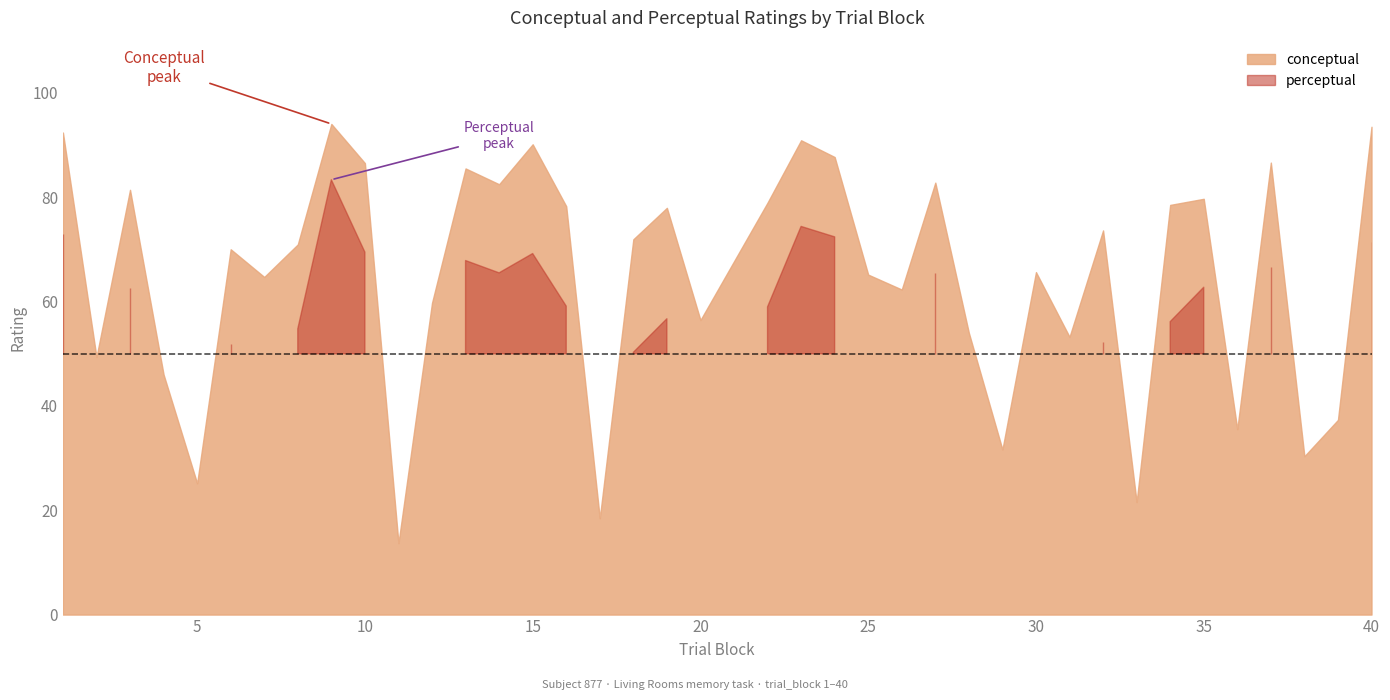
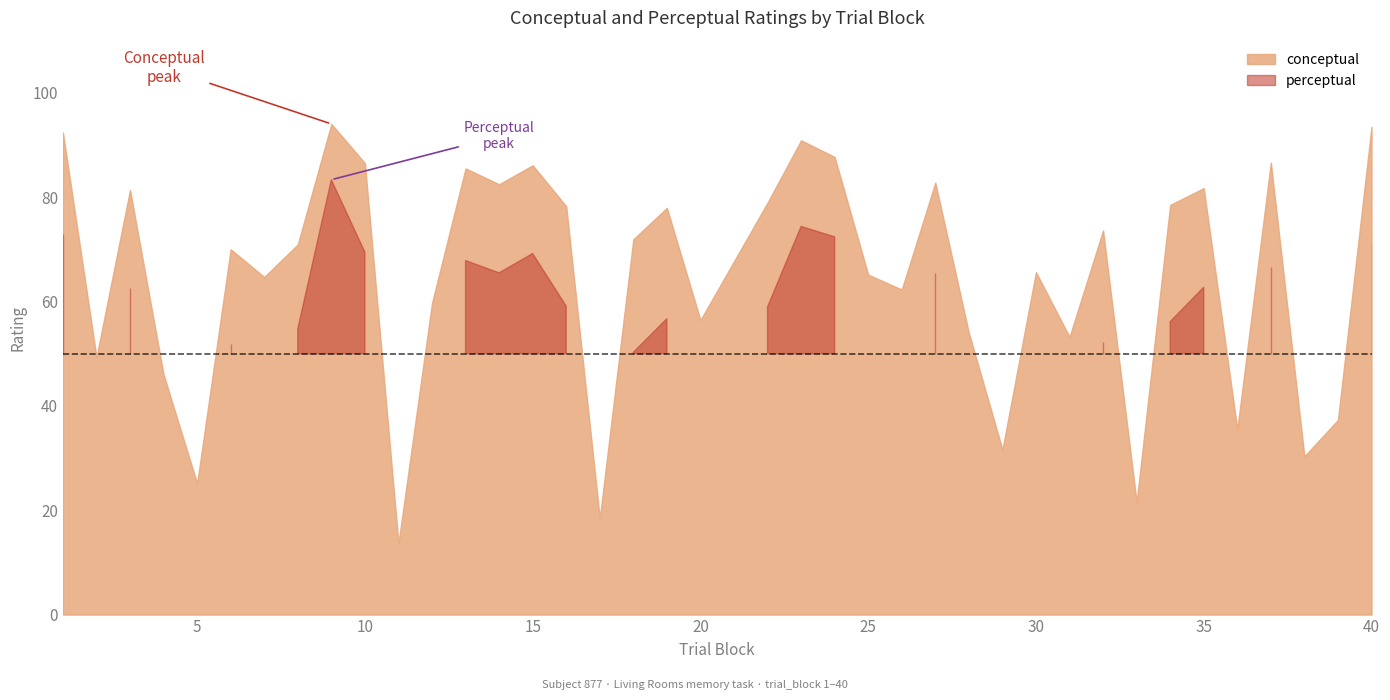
15: 90 -> 86
35: 80 -> 82
